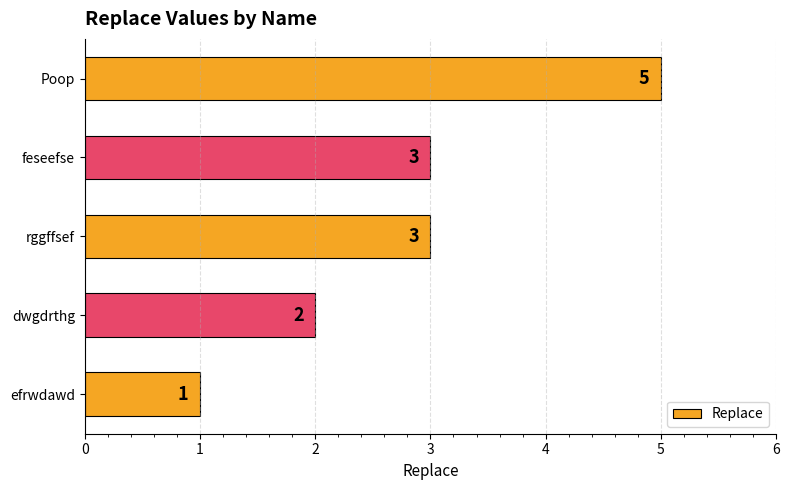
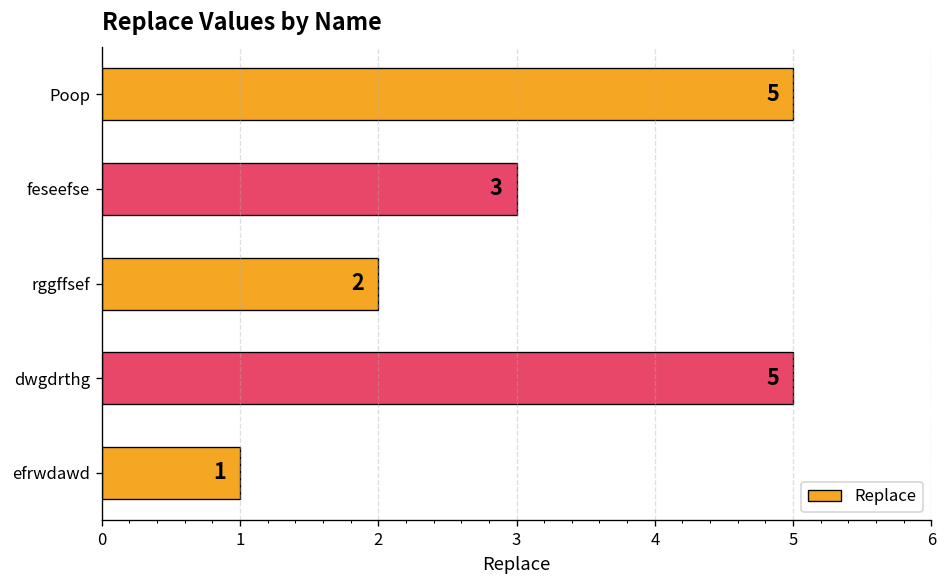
rggffsef: 3 -> 2
dwgdrthg: 2 -> 5
